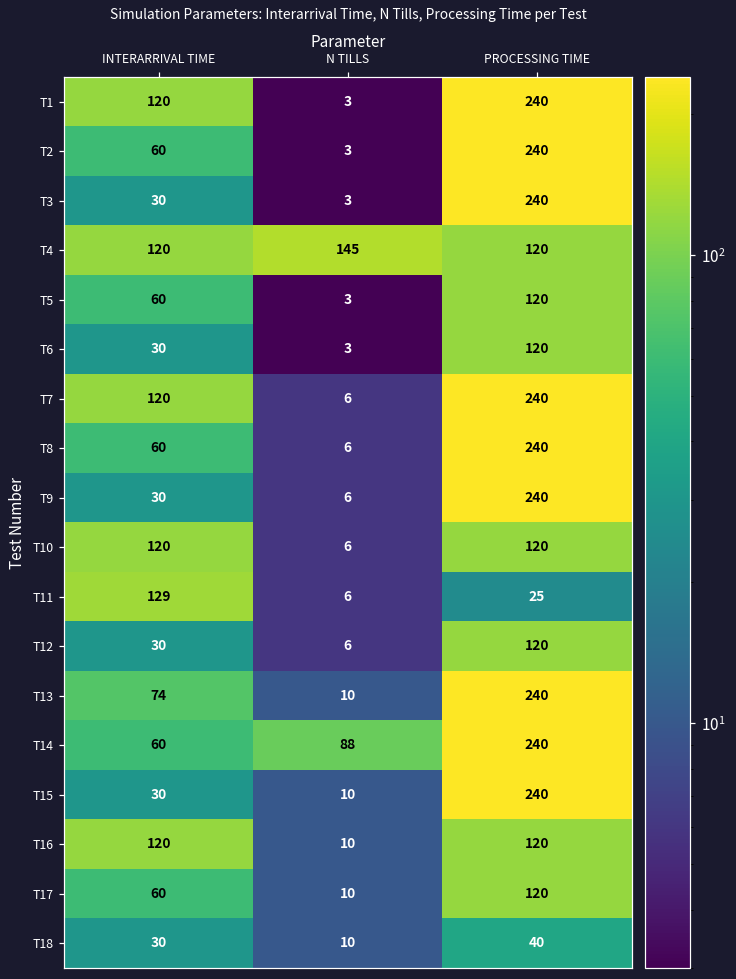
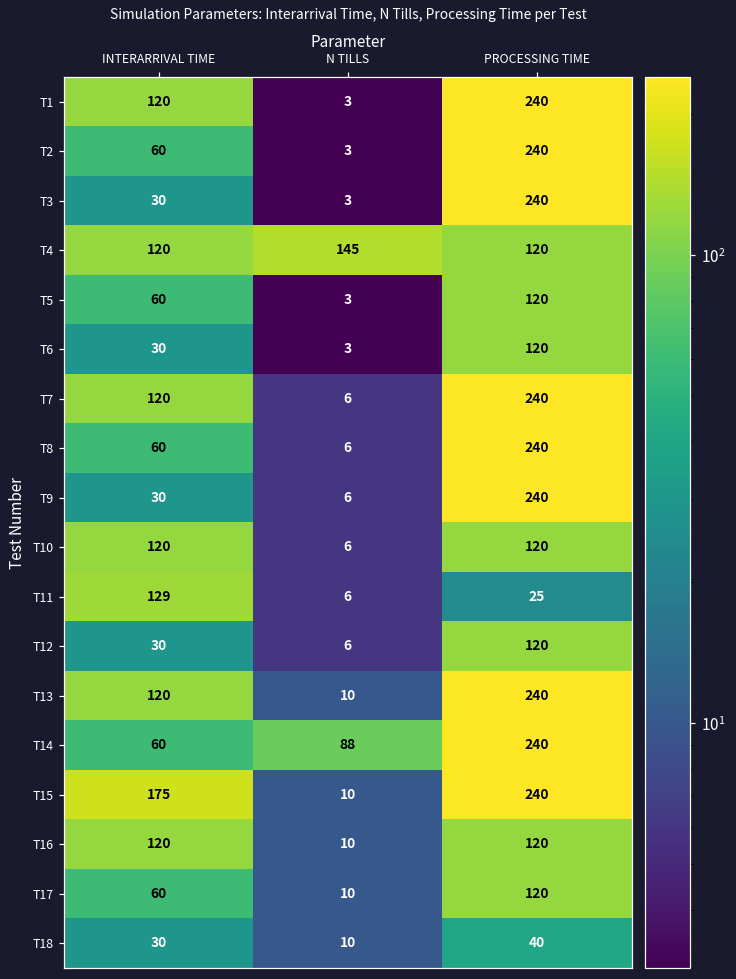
T13, INTERARRIVAL TIME: 74 -> 120
T15, INTERARRIVAL TIME: 30 -> 175
